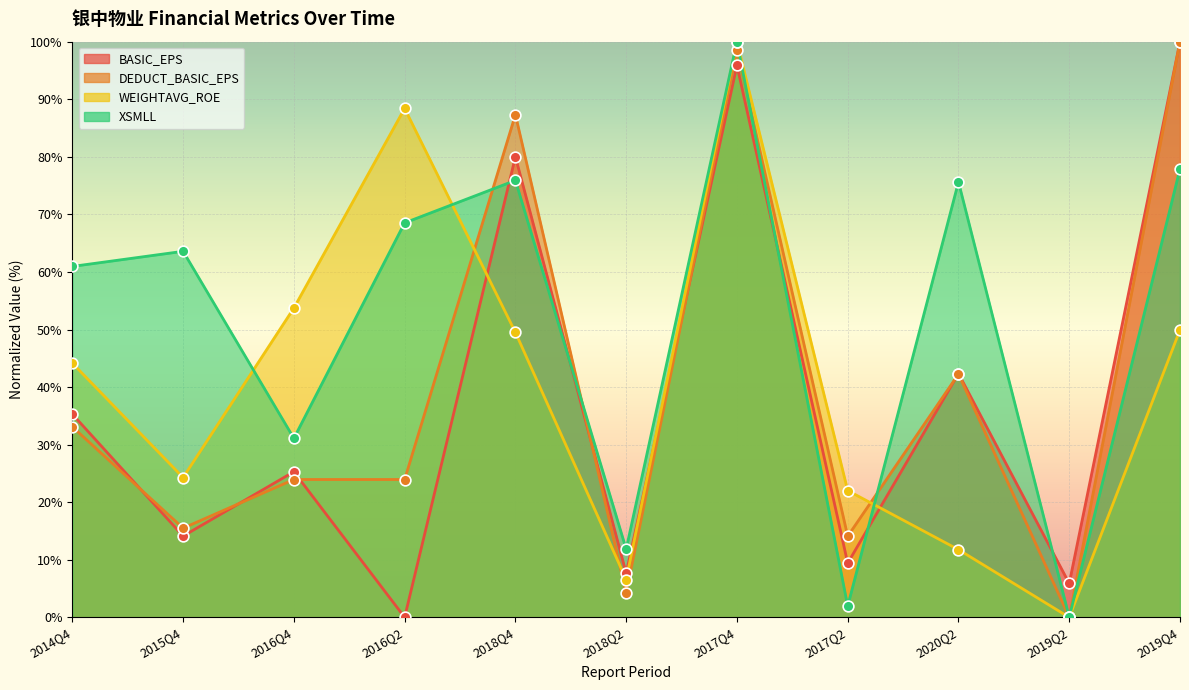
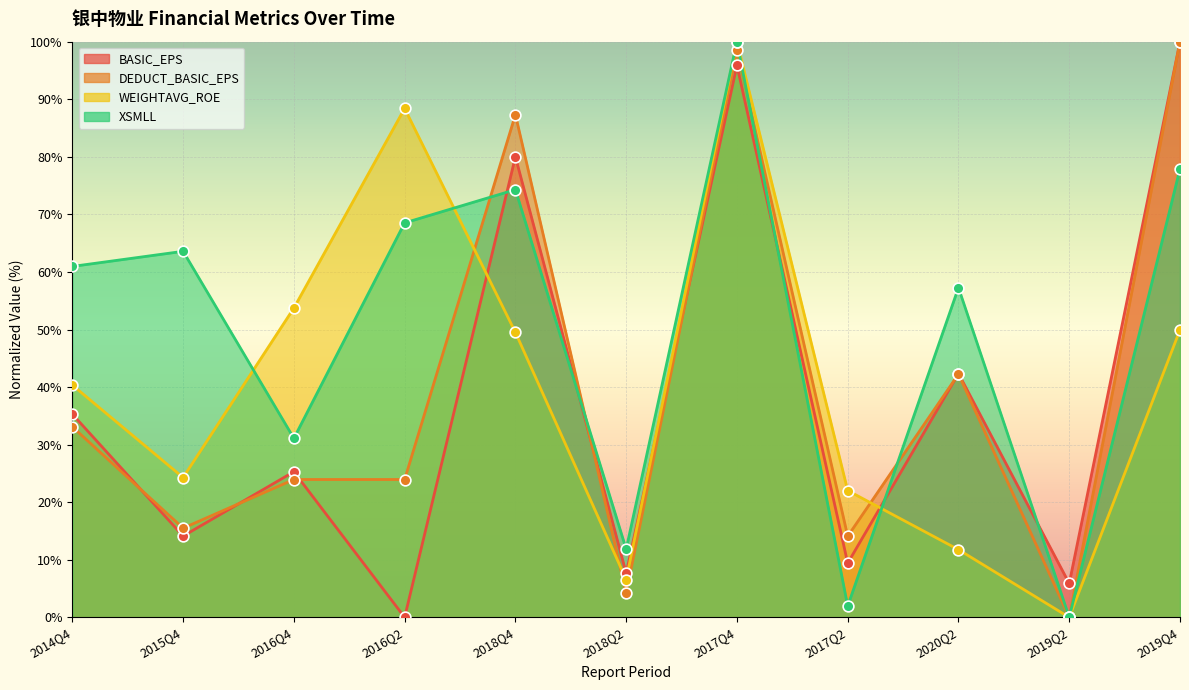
WEIGHTAVG_ROE, 2014Q4: 44% -> 40%
XSMLL, 2018Q4: 76% -> 74%
XSMLL, 2020Q2: 76% -> 57%
